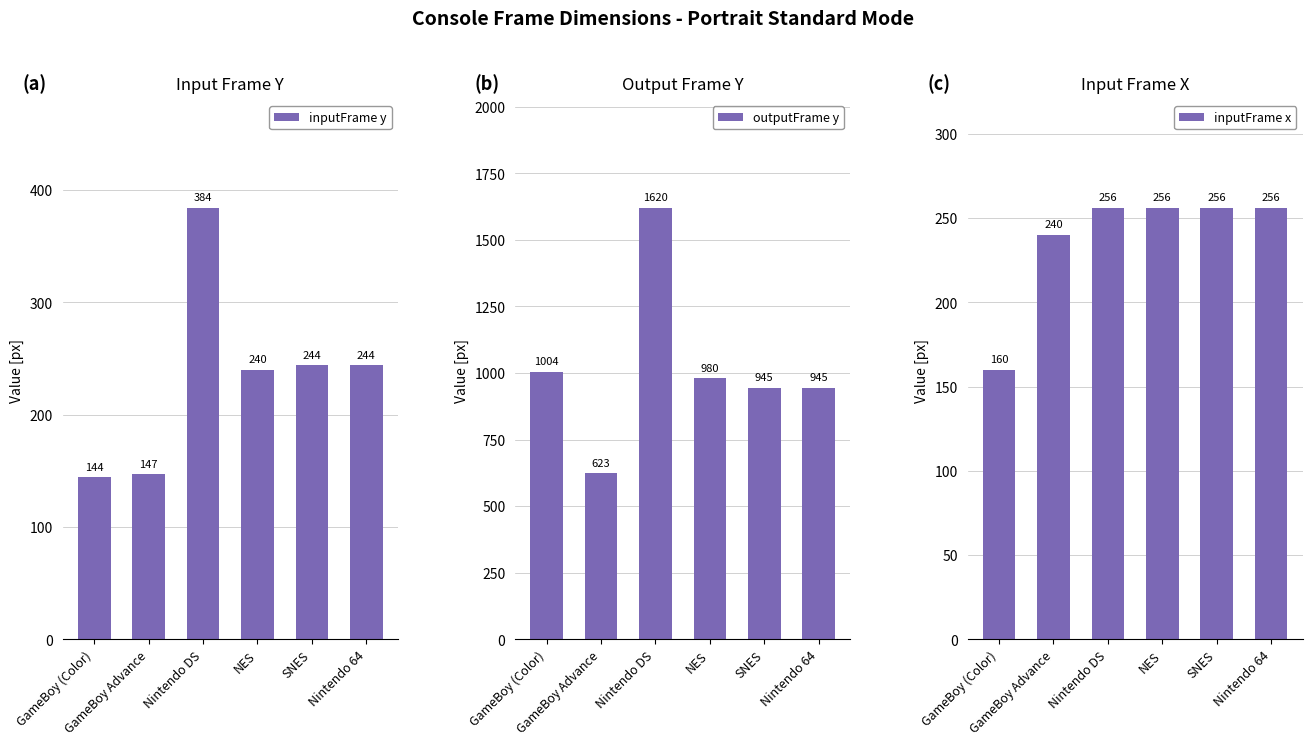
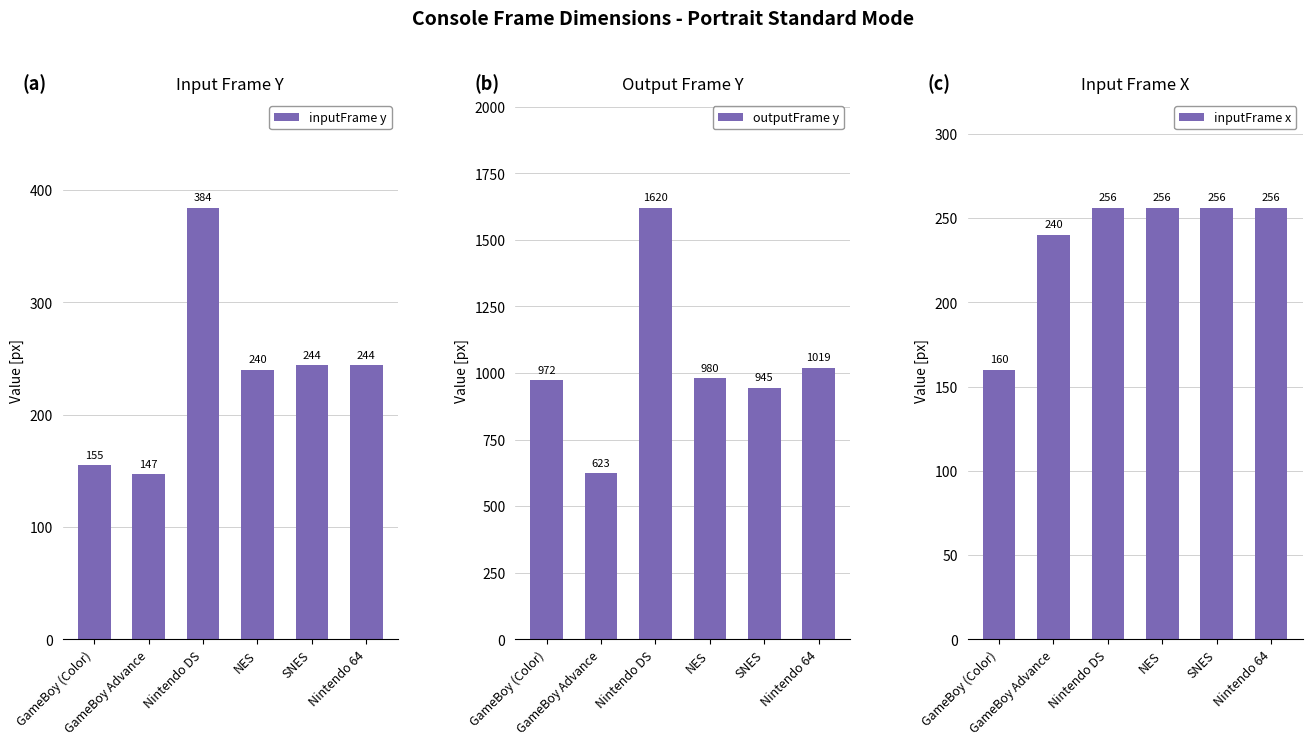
Input Frame Y, GameBoy (Color): 144 -> 155
Output Frame Y, GameBoy (Color): 1004 -> 972
Output Frame Y, Nintendo 64: 945 -> 1019
